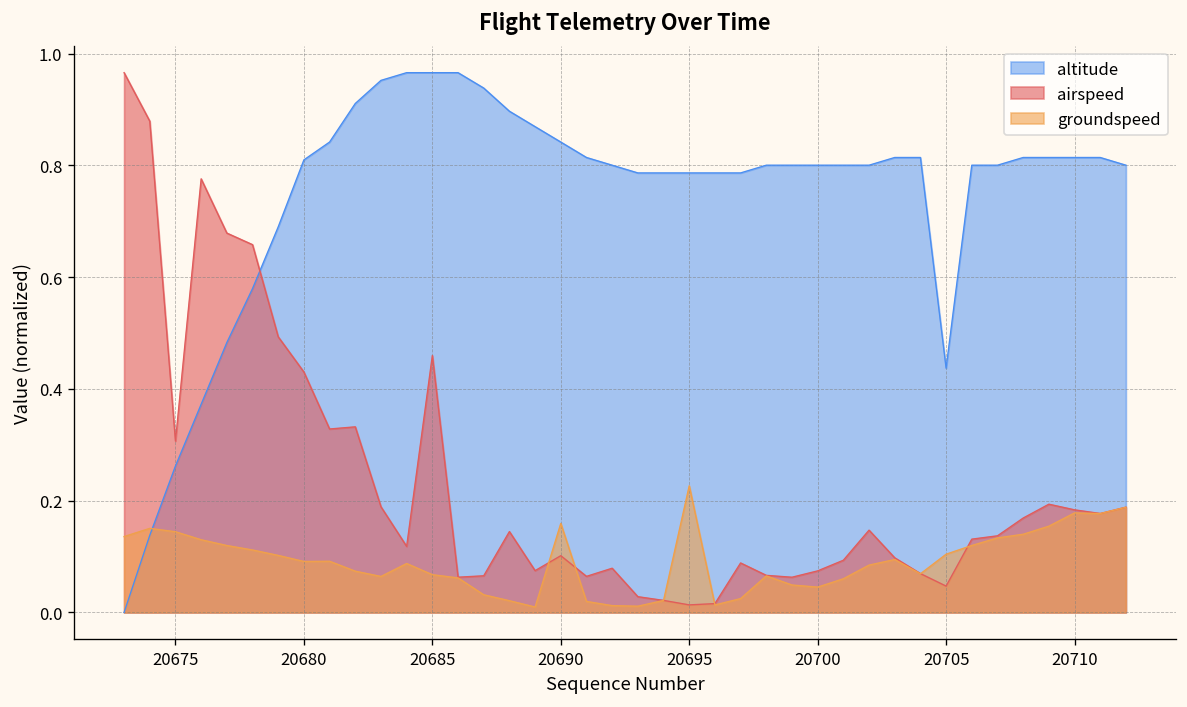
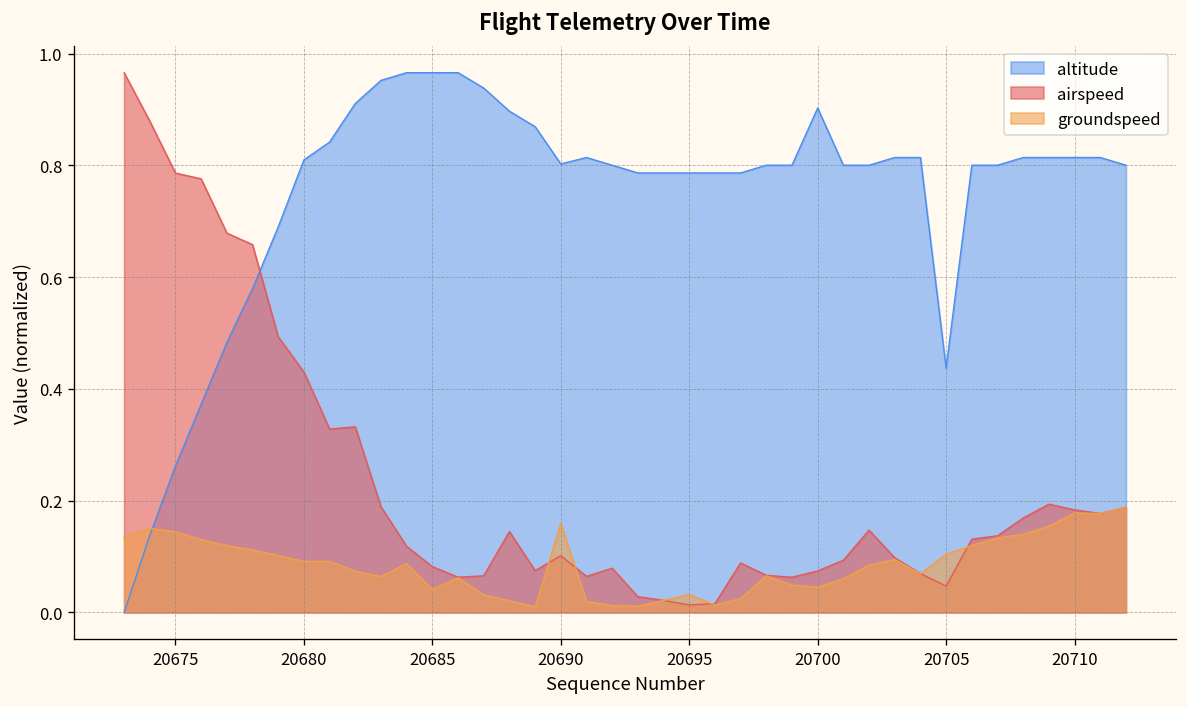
airspeed, 20675: 0.31 -> 0.79
airspeed, 20685: 0.46 -> 0.08
groundspeed, 20685: 0.07 -> 0.04
altitude, 20690: 0.84 -> 0.80
groundspeed, 20695: 0.23 -> 0.03
altitude, 20700: 0.80 -> 0.90
